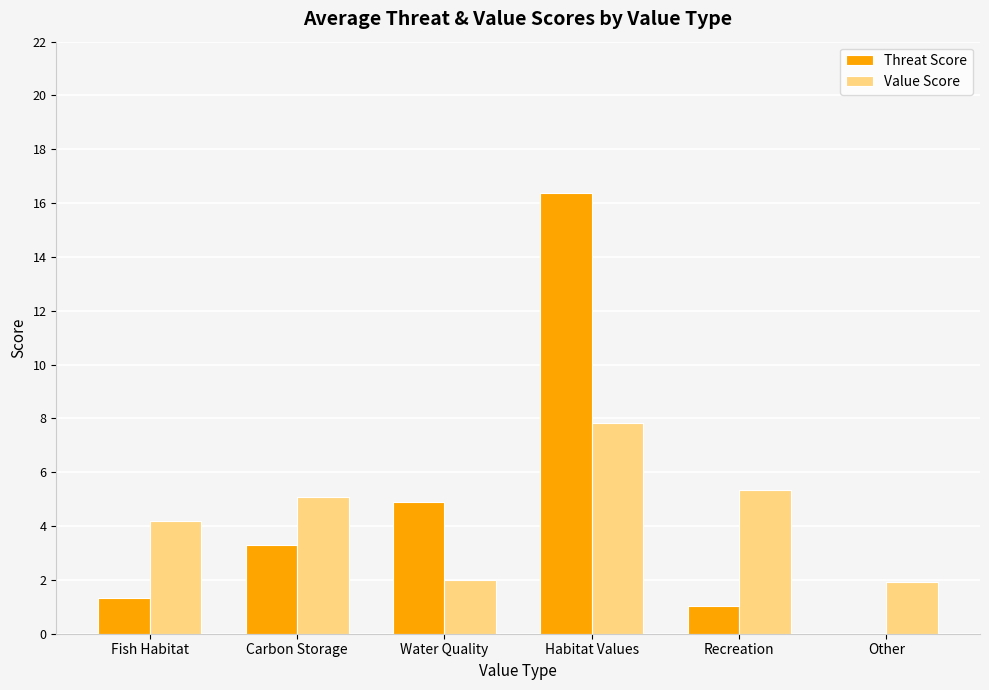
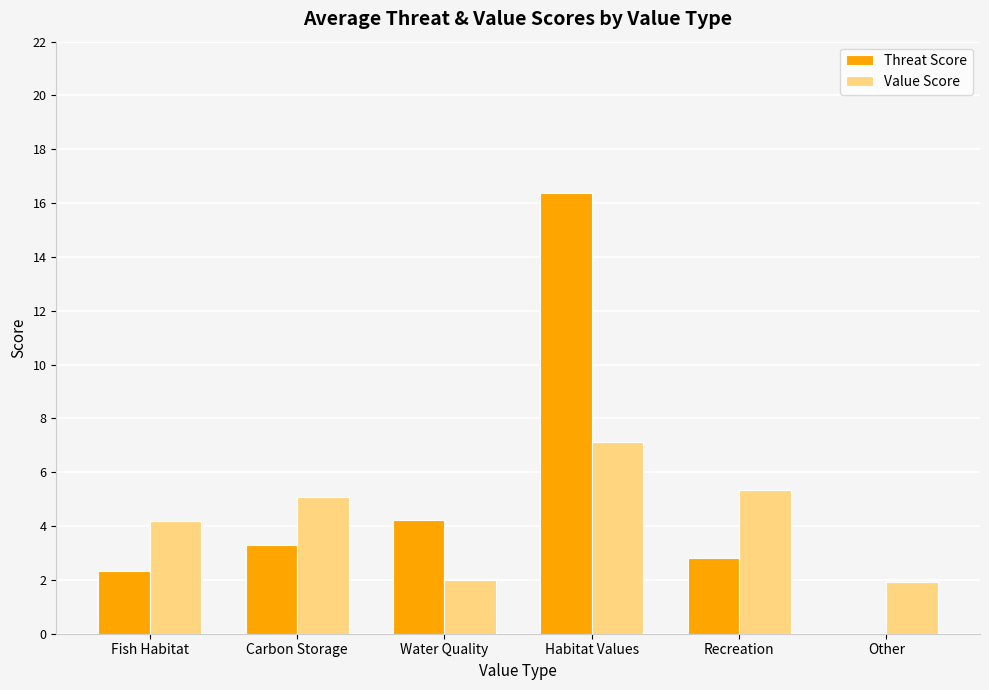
Threat Score, Fish Habitat: 1.3 -> 2.3
Threat Score, Water Quality: 4.9 -> 4.2
Value Score, Habitat Values: 7.8 -> 7.1
Threat Score, Recreation: 1.0 -> 2.8
